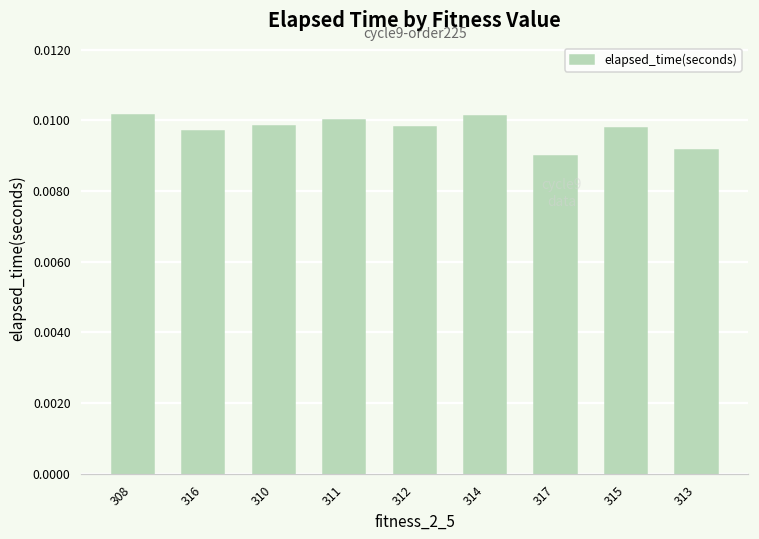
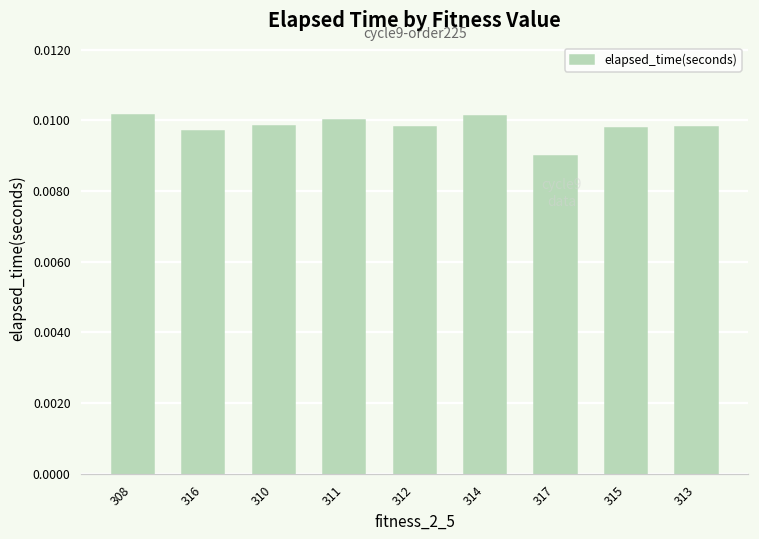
313: 0.0092 -> 0.0098
